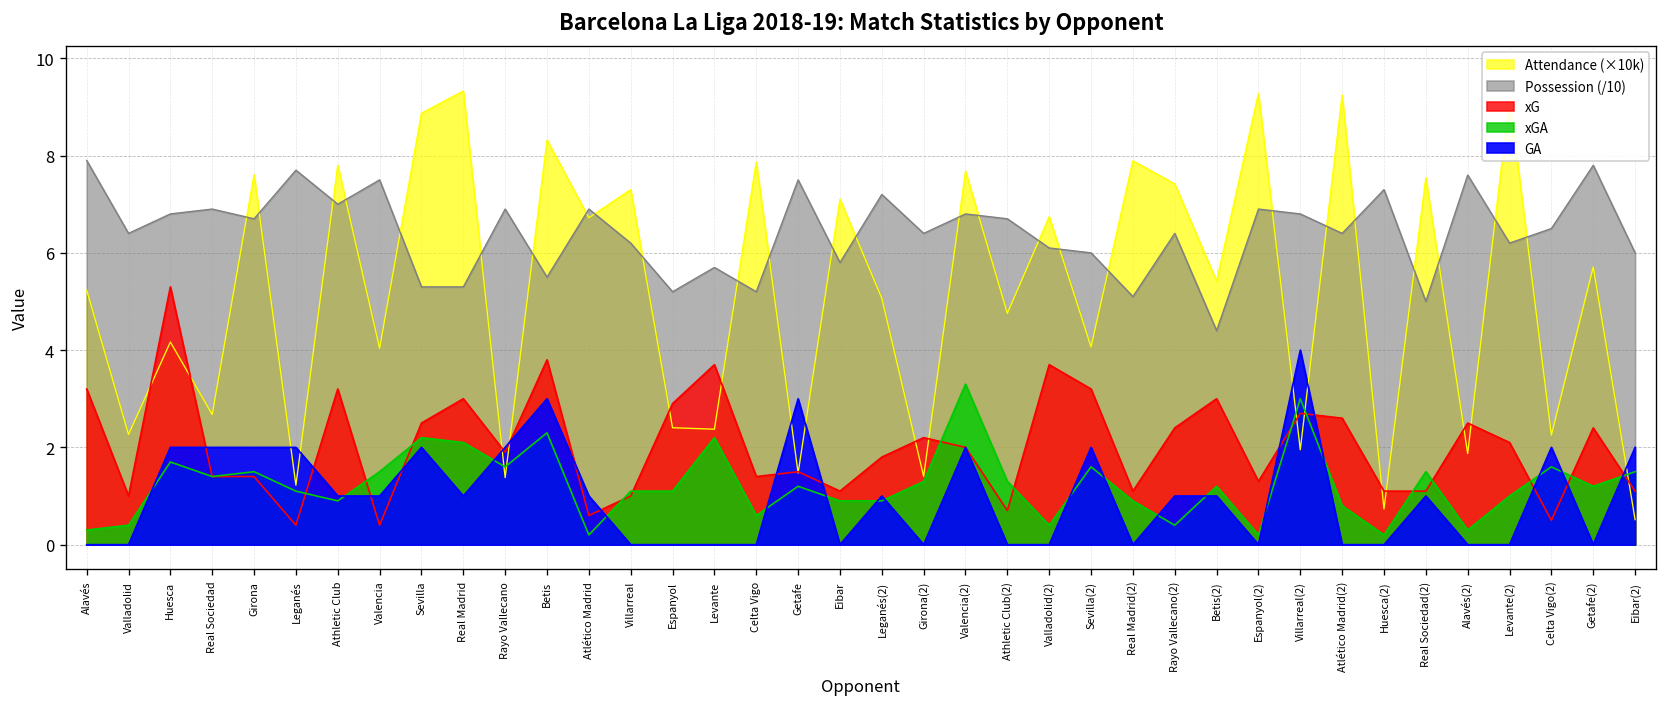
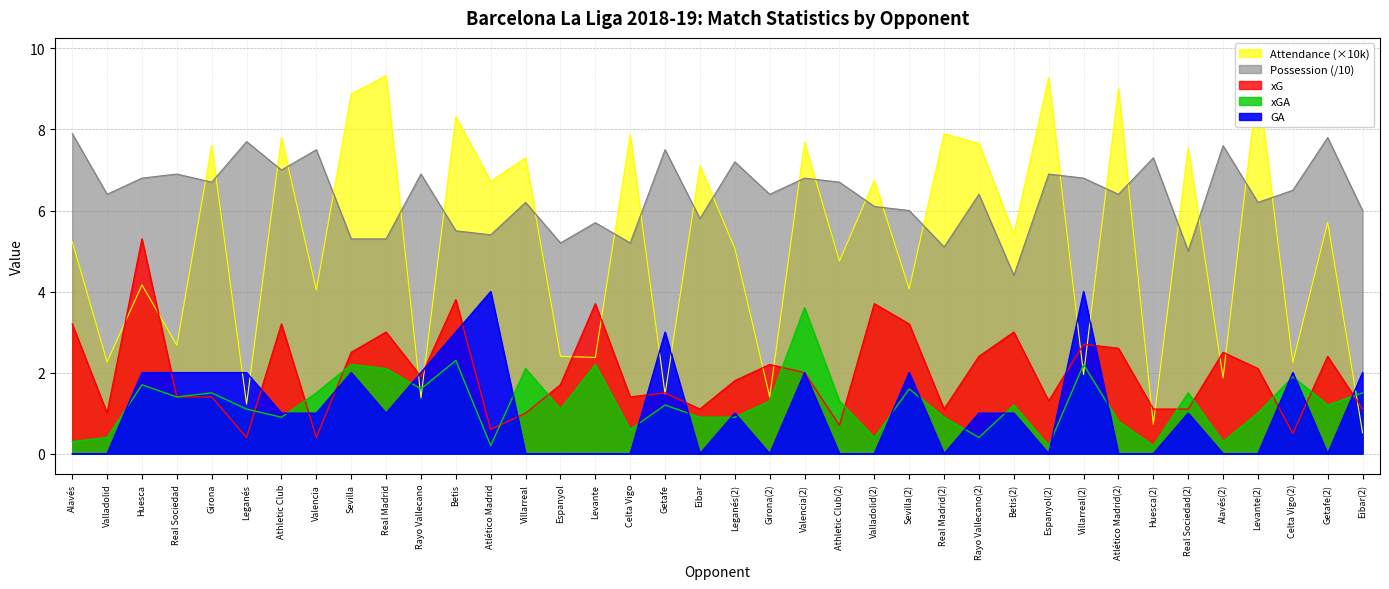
Possession (/10), Atlético Madrid: 6.9 -> 5.4
GA, Atlético Madrid: 1 -> 4
xGA, Villarreal: 1.1 -> 2.1
xG, Espanyol: 2.9 -> 1.7
xGA, Valencia(2): 3.3 -> 3.6
Attendance (×10k), Rayo Vallecano(2): 7.4 -> 7.7
xGA, Villarreal(2): 3.0 -> 2.2
Attendance (×10k), Atlético Madrid(2): 9.2 -> 9.0
xGA, Celta Vigo(2): 1.6 -> 1.9
